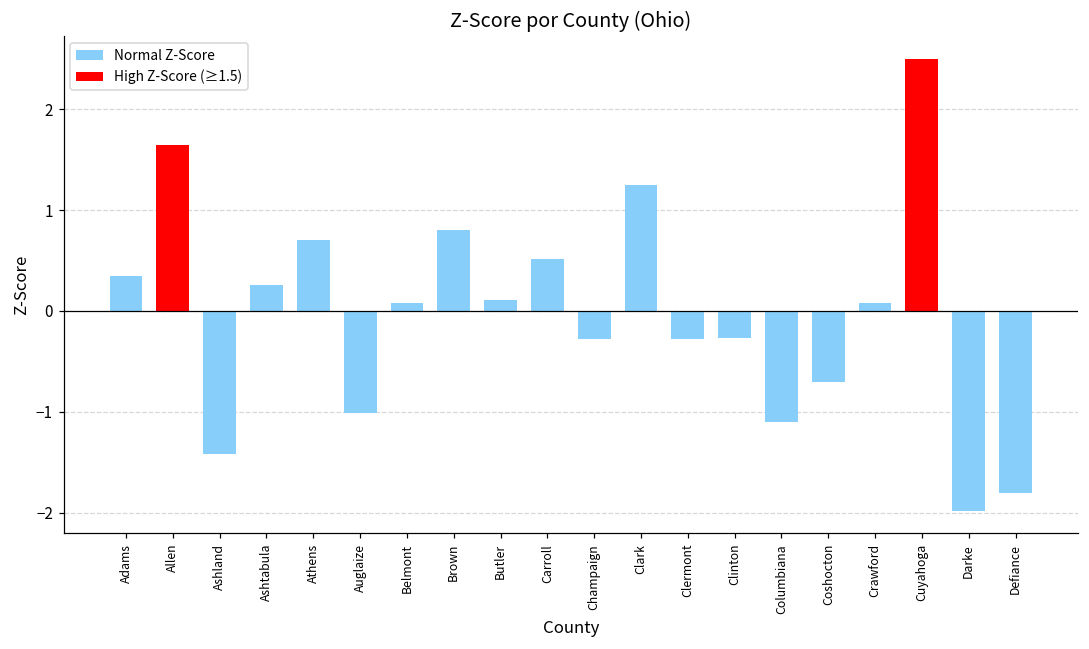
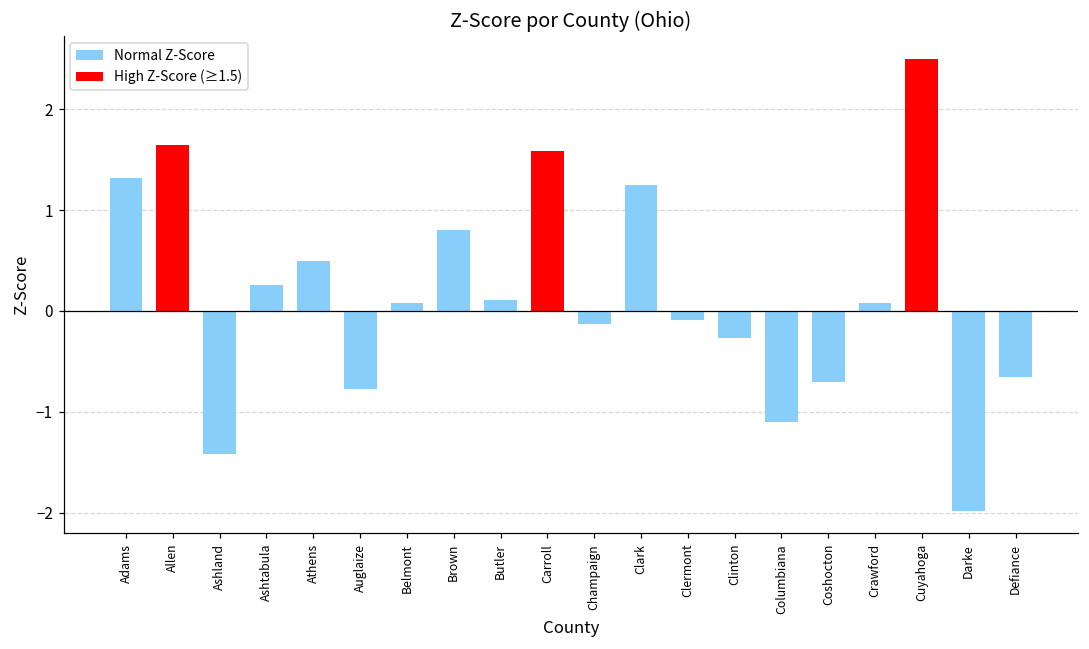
Adams: 0.4 -> 1.3
Athens: 0.7 -> 0.5
Auglaize: -1.0 -> -0.8
Carroll: 0.5 -> 1.6
Champaign: -0.3 -> -0.1
Clermont: -0.3 -> -0.1
Defiance: -1.8 -> -0.7
